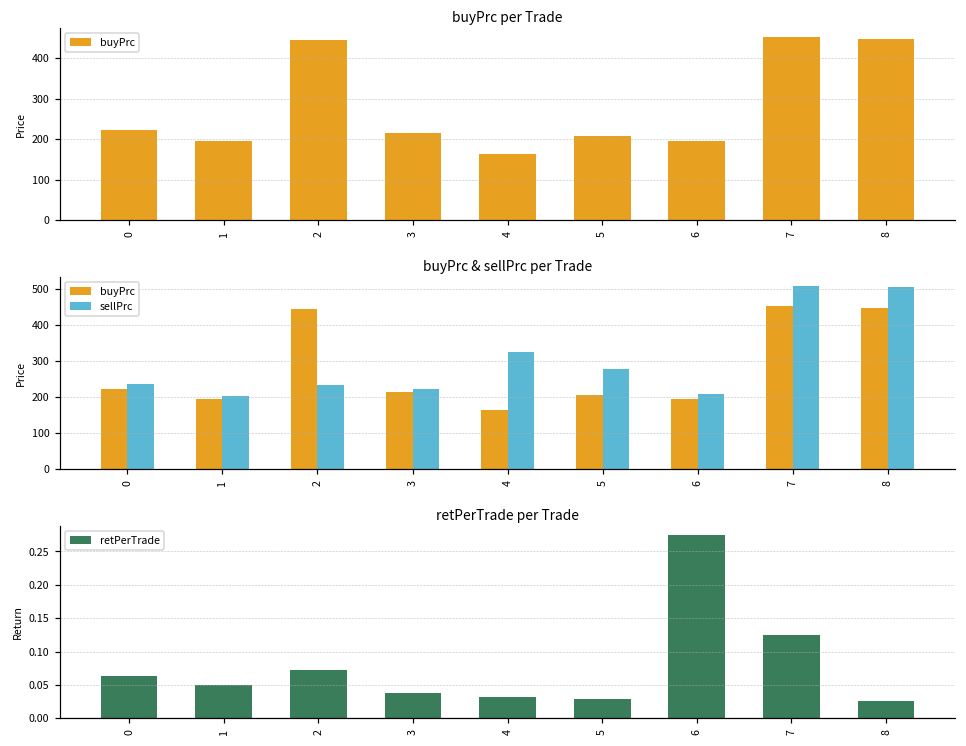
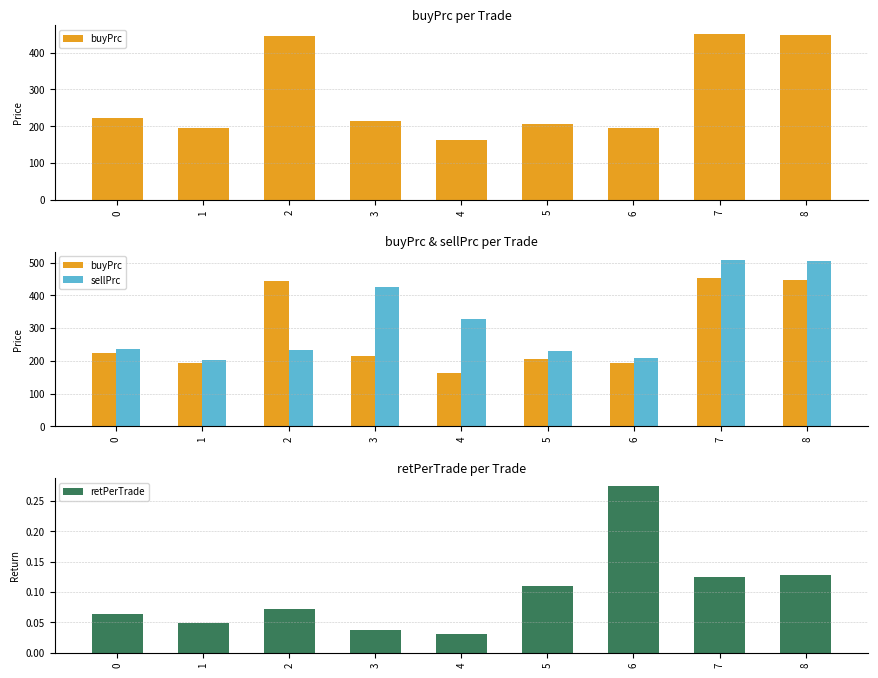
buyPrc & sellPrc per Trade, sellPrc, 3: 220 -> 420
buyPrc & sellPrc per Trade, sellPrc, 5: 280 -> 230
retPerTrade per Trade, 5: 0.03 -> 0.11
retPerTrade per Trade, 8: 0.03 -> 0.13
